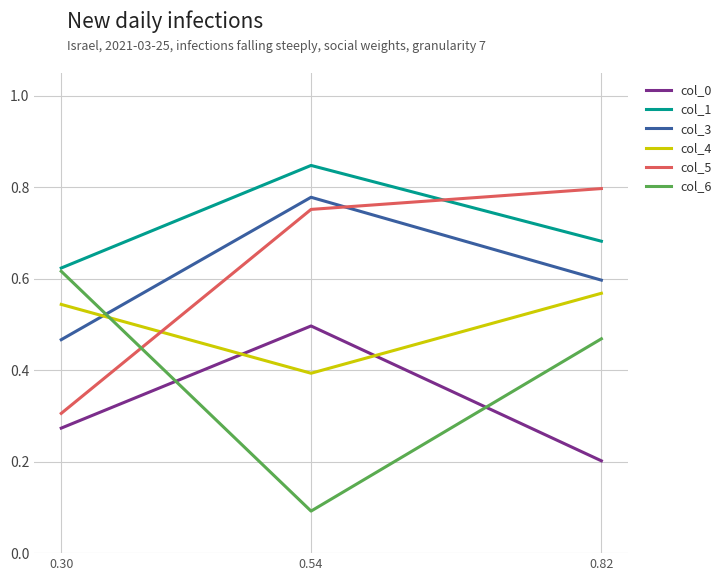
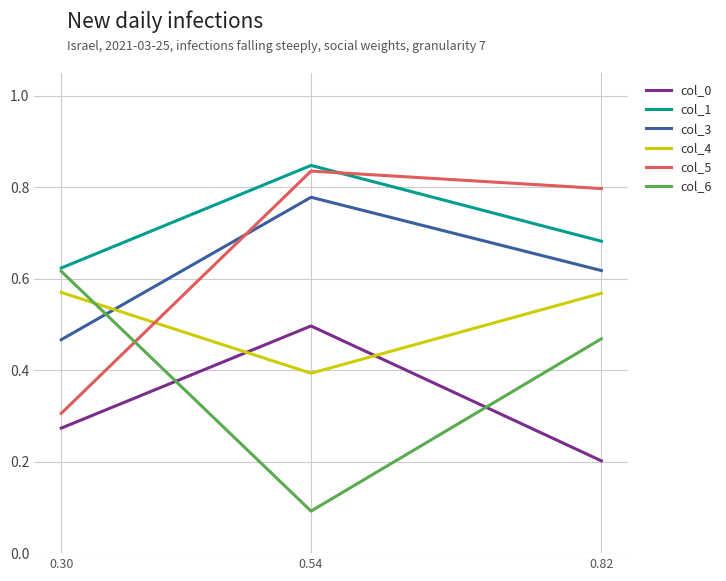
col_4, 0.30: 0.54 -> 0.57
col_5, 0.54: 0.75 -> 0.84
col_3, 0.82: 0.60 -> 0.62
